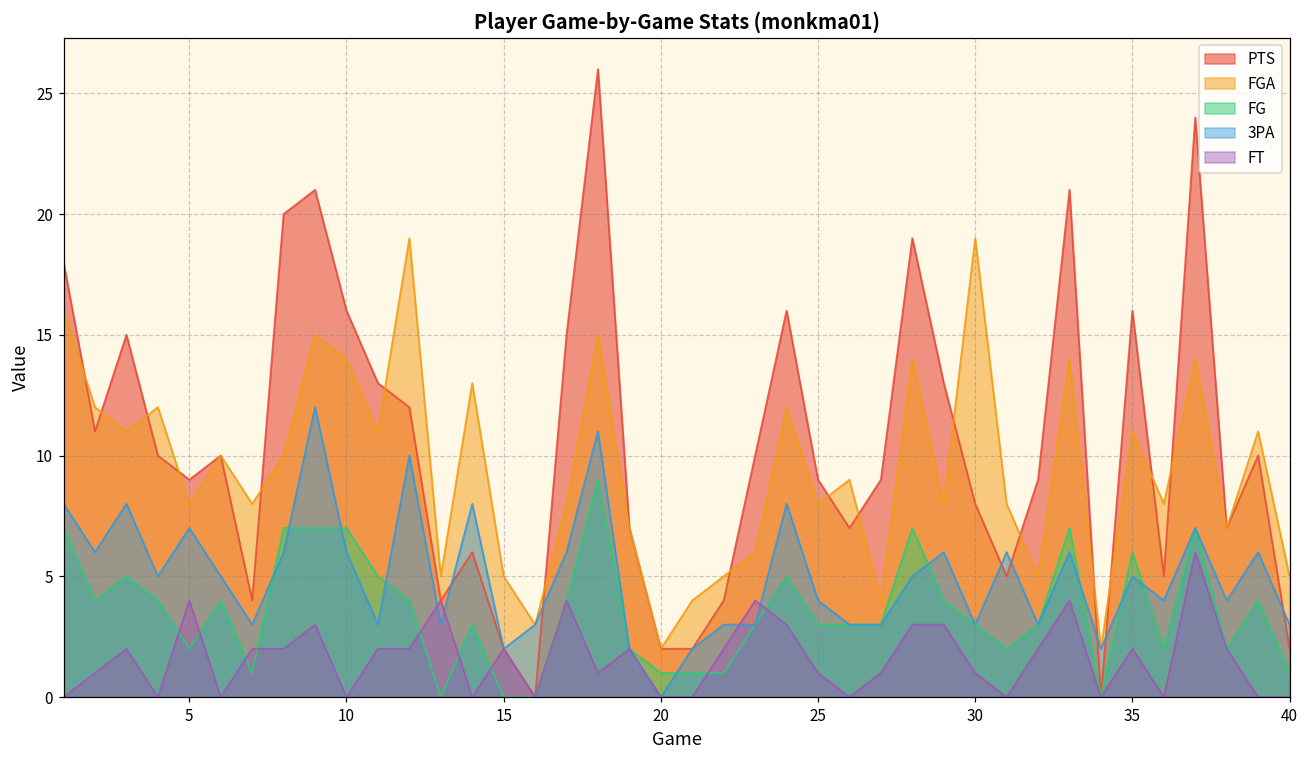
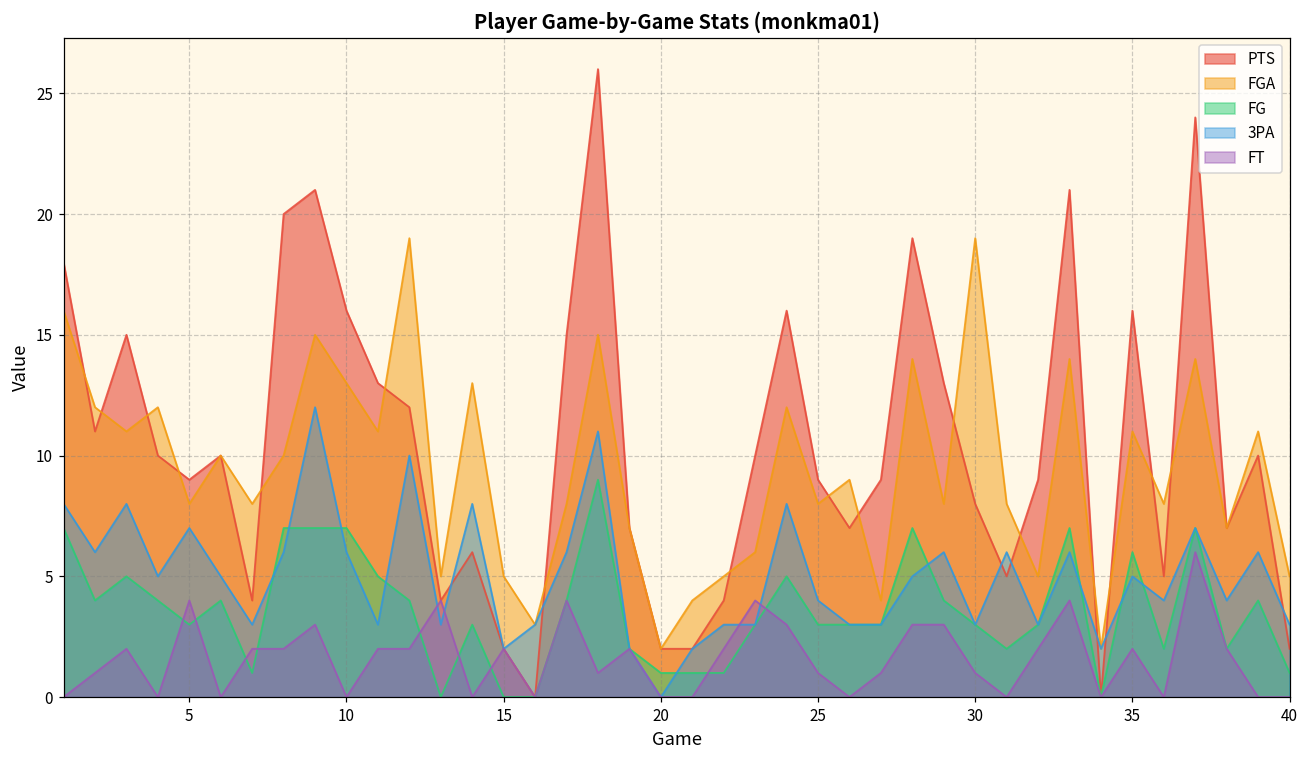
FG, 5: 2 -> 3
FGA, 10: 14 -> 13
